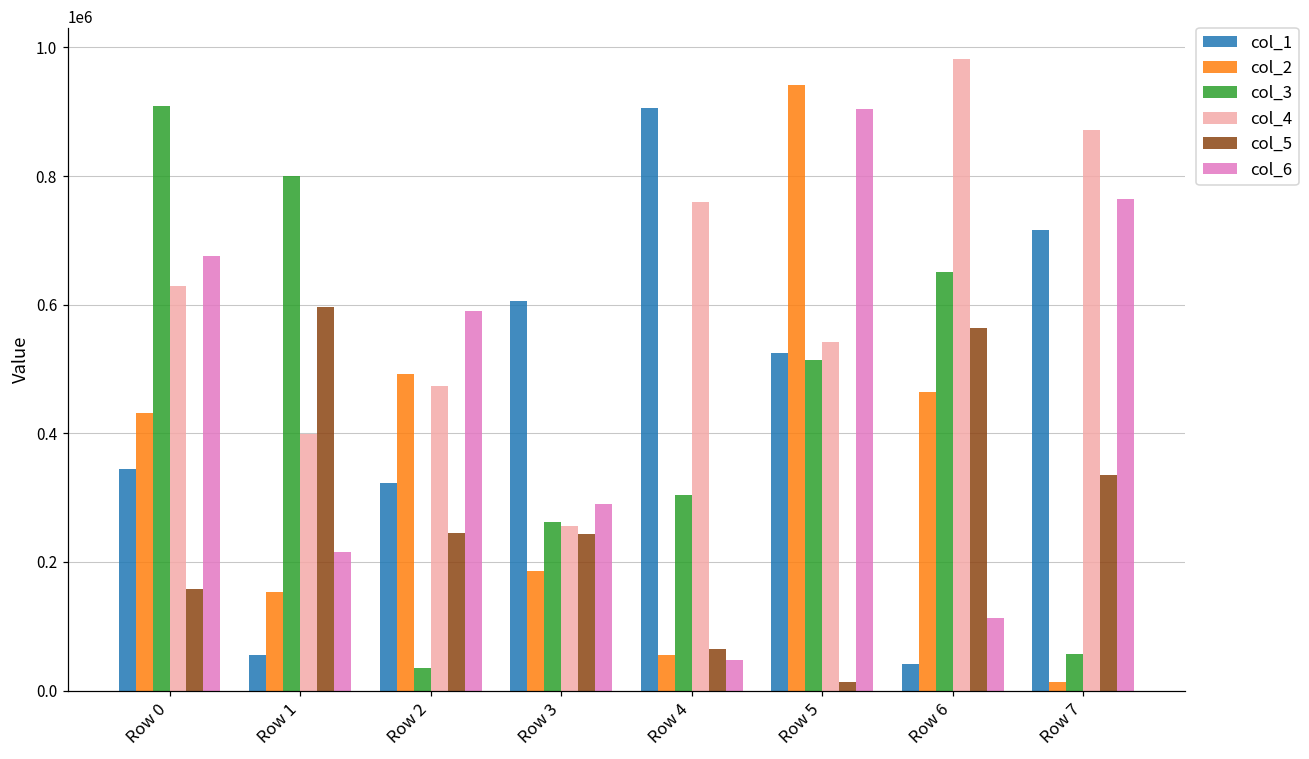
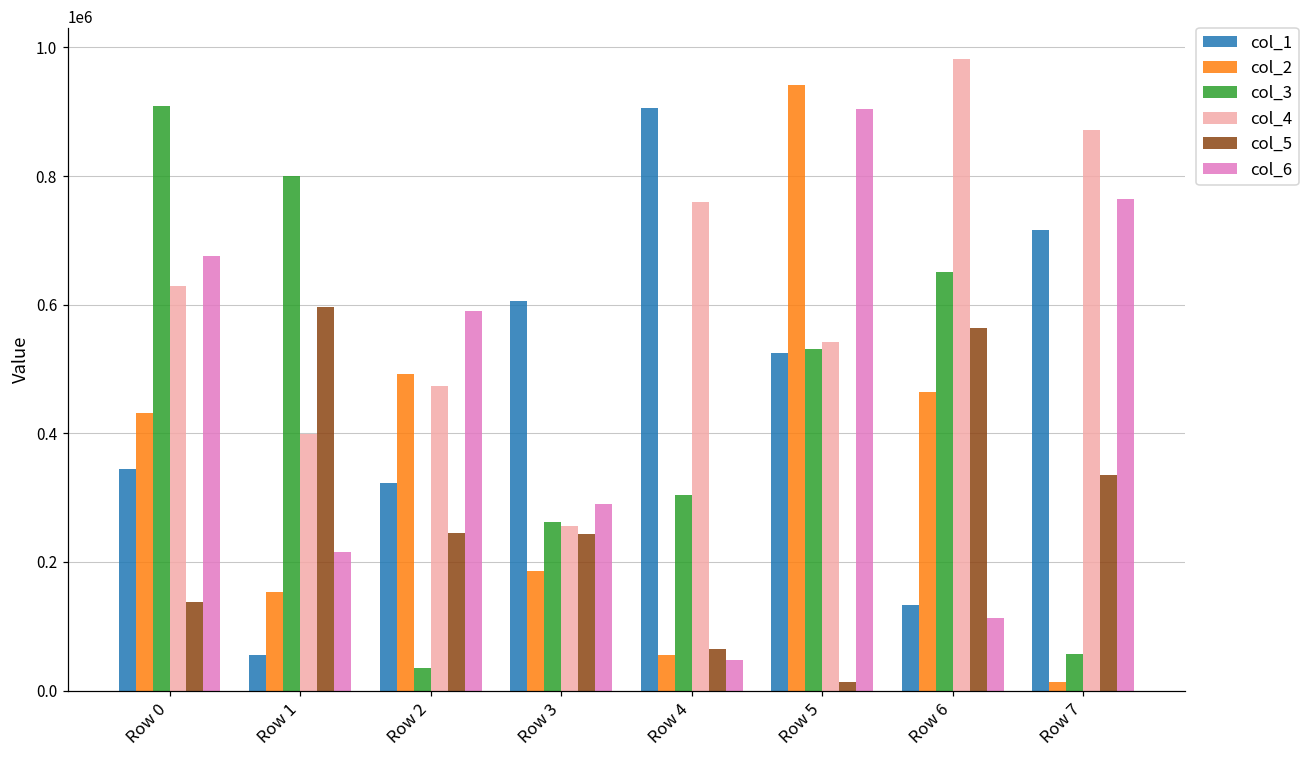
col_5, Row 0: 160000 -> 140000
col_3, Row 5: 510000 -> 530000
col_1, Row 6: 40000 -> 130000
